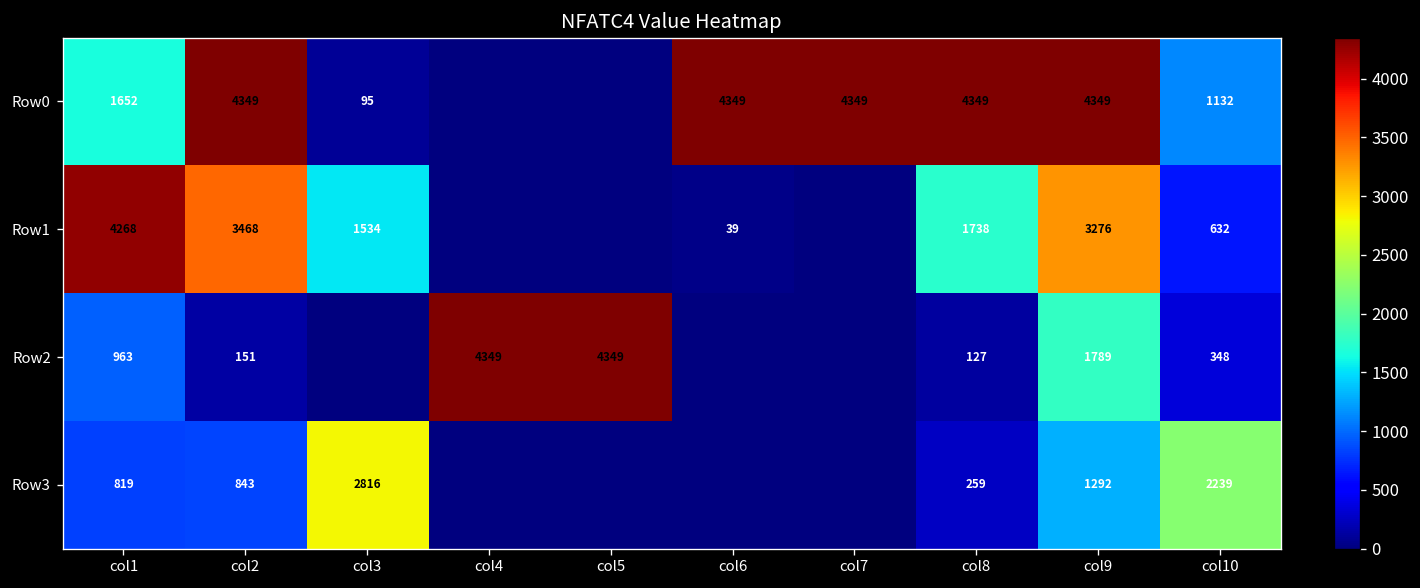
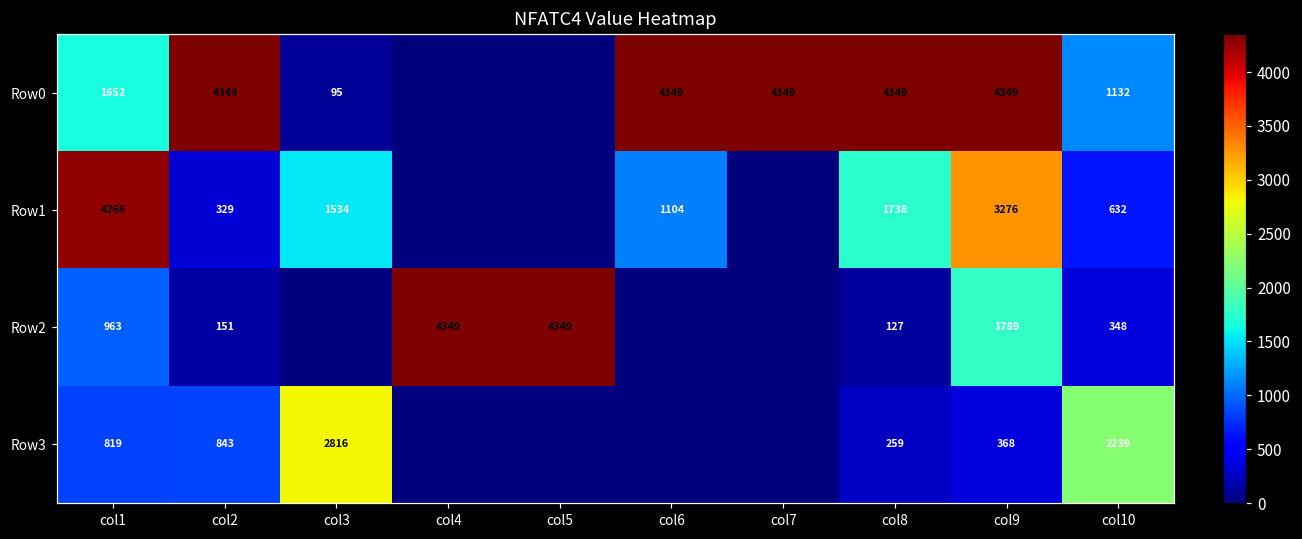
Row1, col2: 3468 -> 329
Row1, col6: 39 -> 1104
Row3, col9: 1292 -> 368
